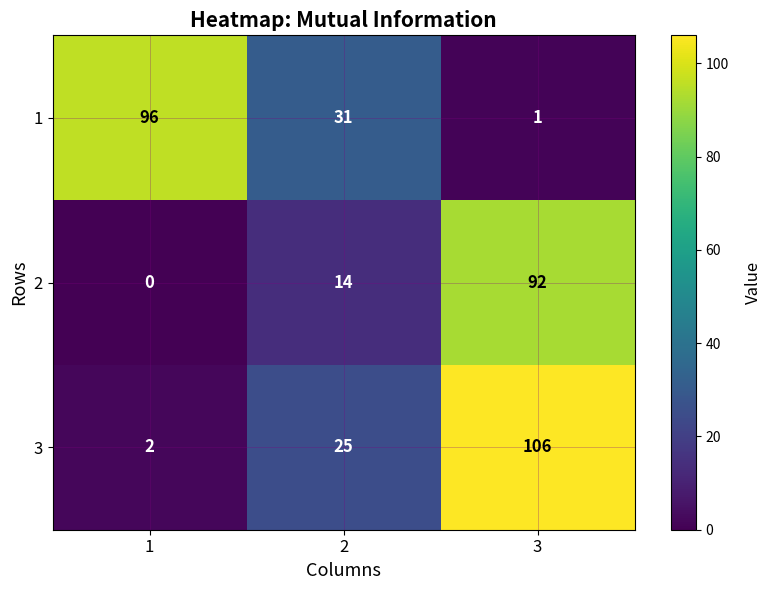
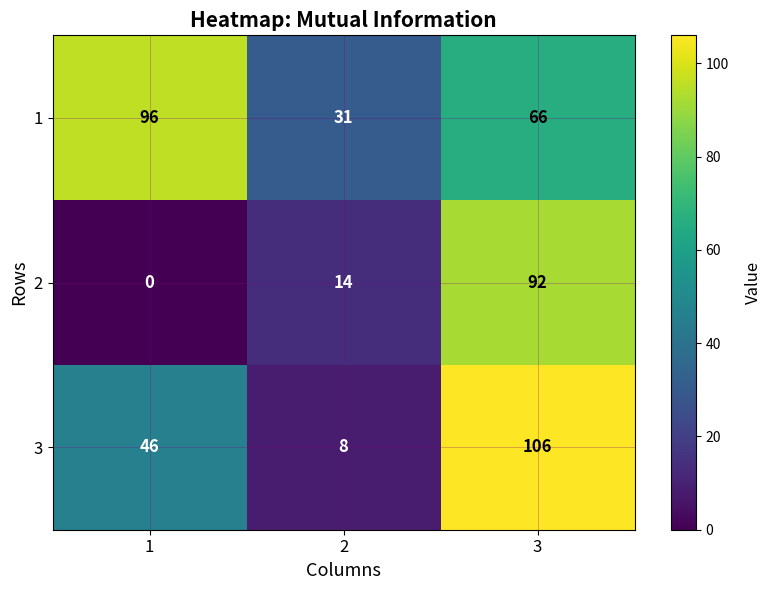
1, 3: 1 -> 66
3, 1: 2 -> 46
3, 2: 25 -> 8
